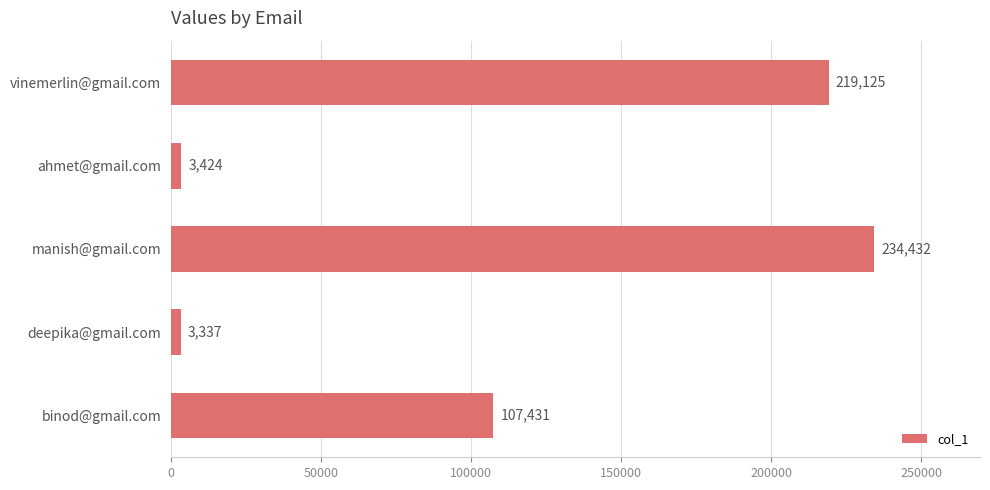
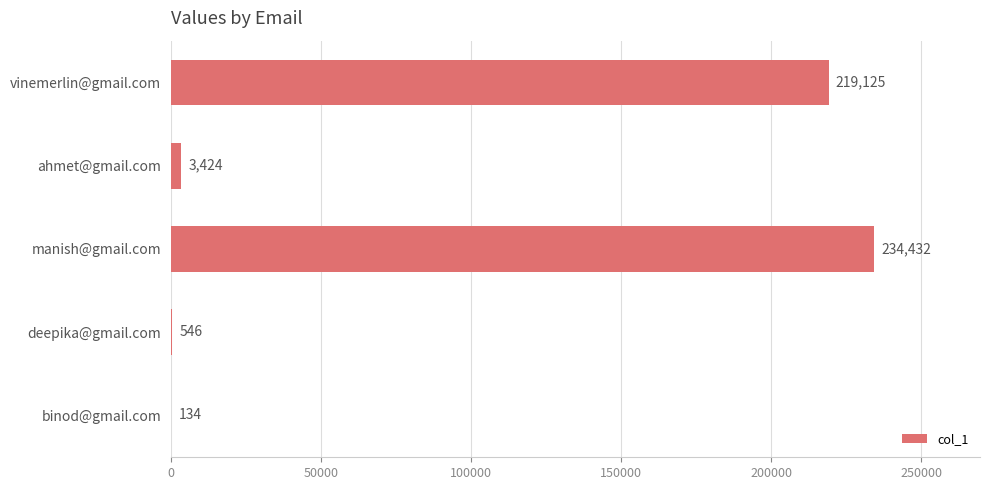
deepika@gmail.com: 3,337 -> 546
binod@gmail.com: 107,431 -> 134
